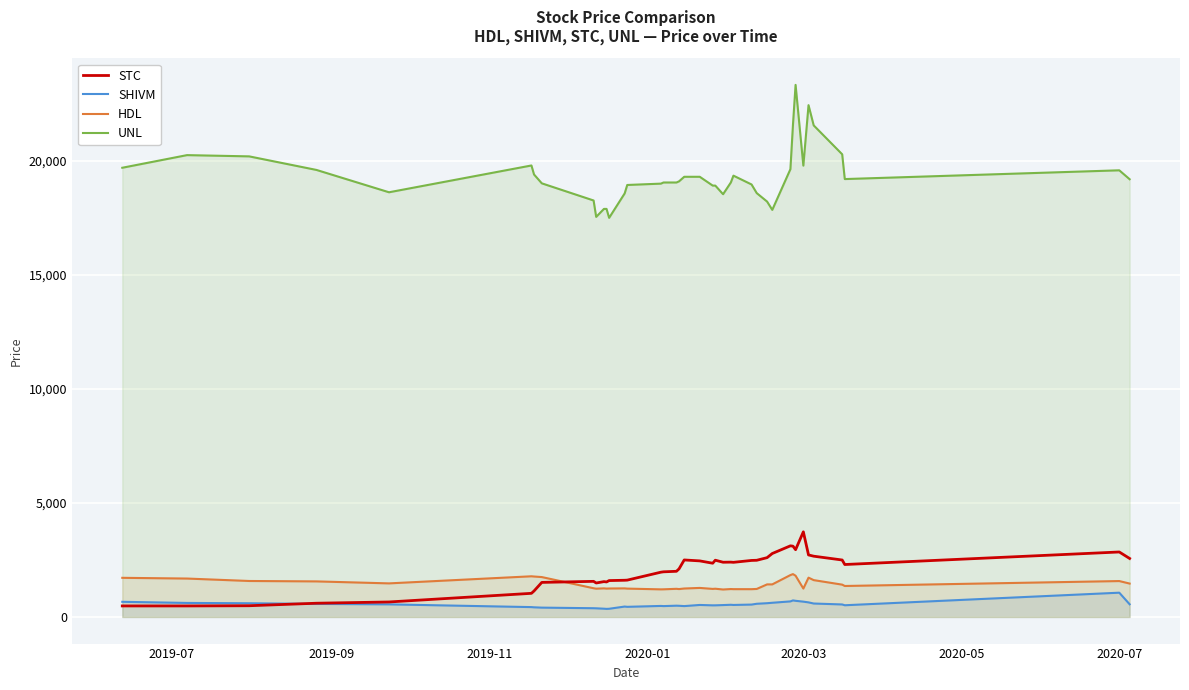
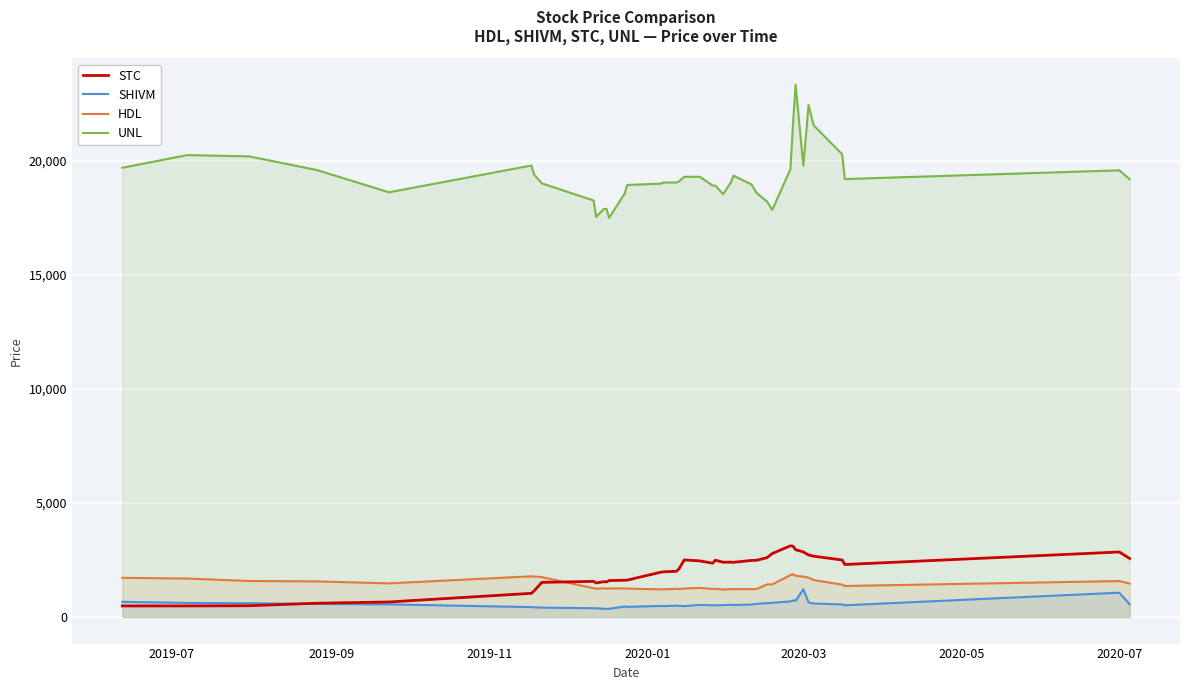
STC, 2020-03: 3,700 -> 2,900
SHIVM, 2020-03: 700 -> 1,200
HDL, 2020-03: 1,200 -> 1,800
